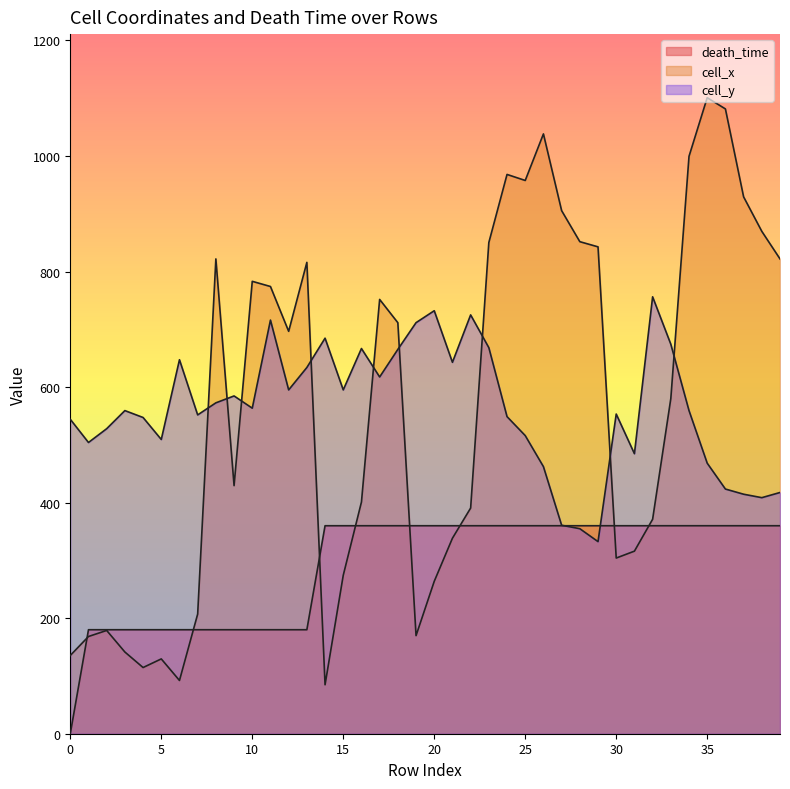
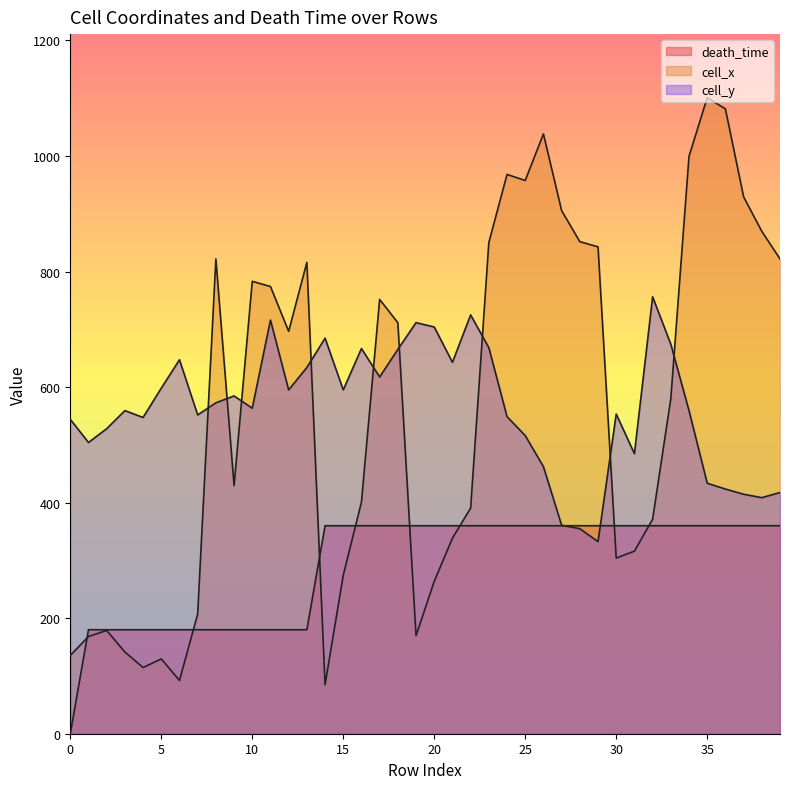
cell_y, 5: 510 -> 600
cell_y, 20: 730 -> 700
cell_y, 35: 470 -> 430
